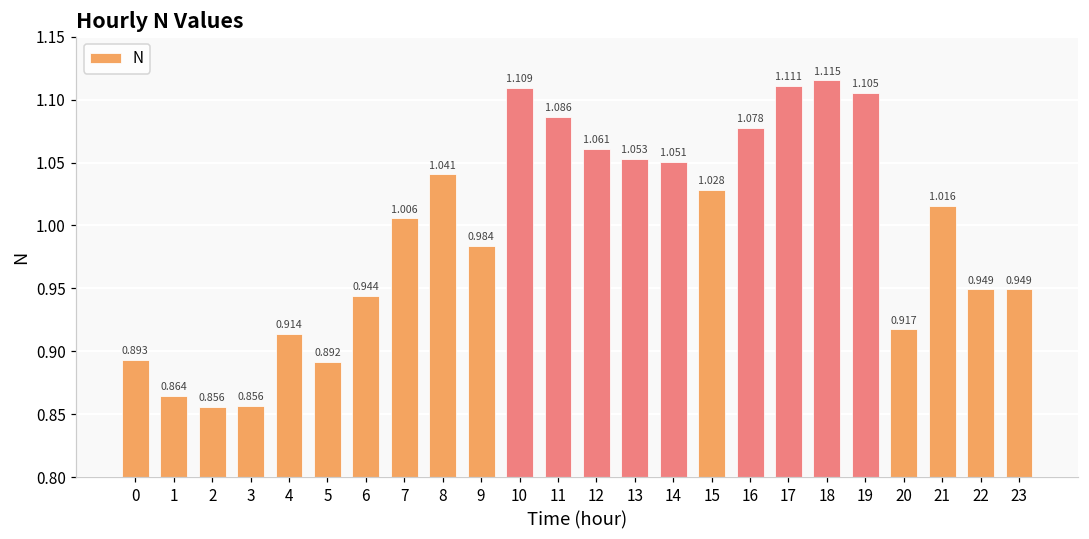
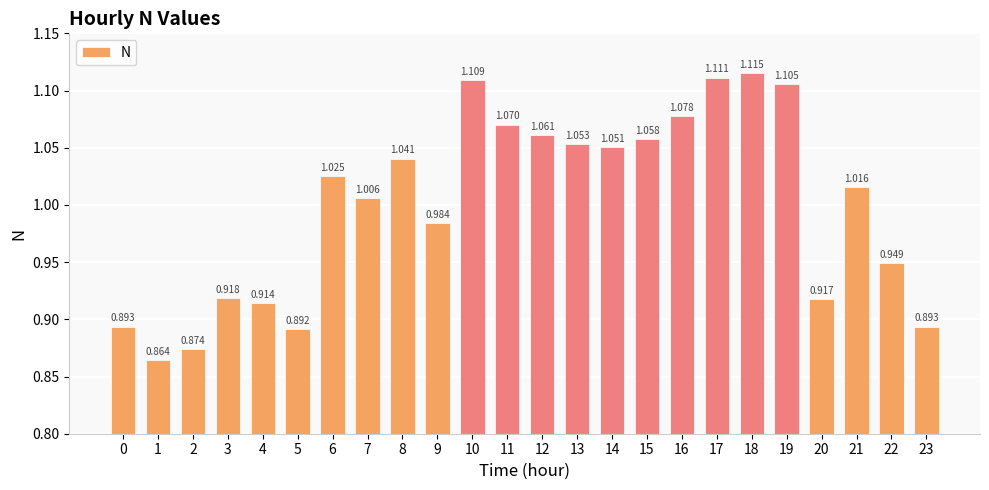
2: 0.856 -> 0.874
3: 0.856 -> 0.918
6: 0.944 -> 1.025
11: 1.086 -> 1.070
15: 1.028 -> 1.058
23: 0.949 -> 0.893
